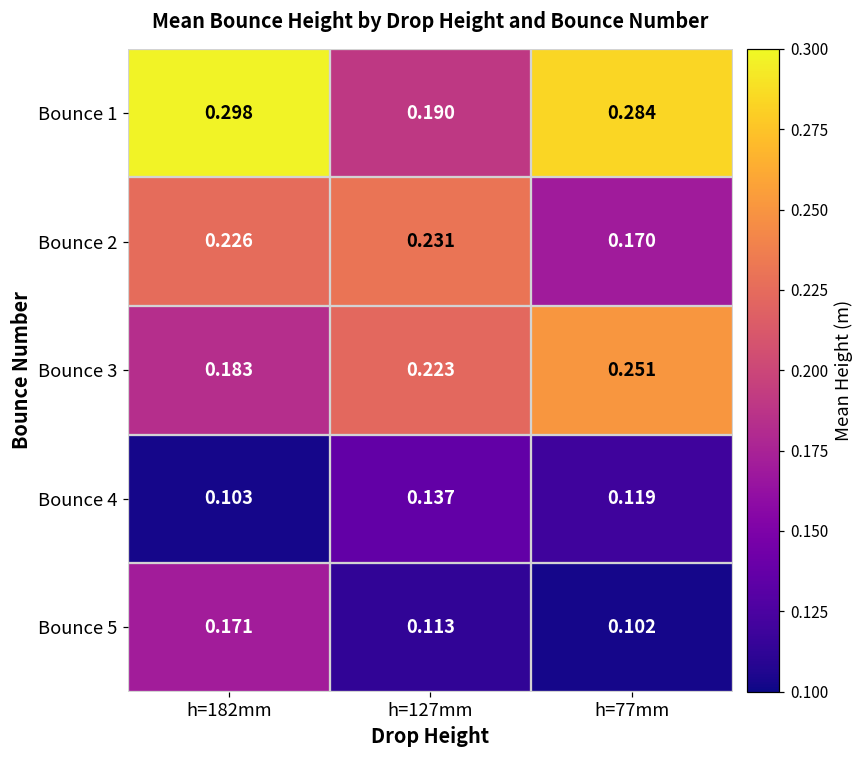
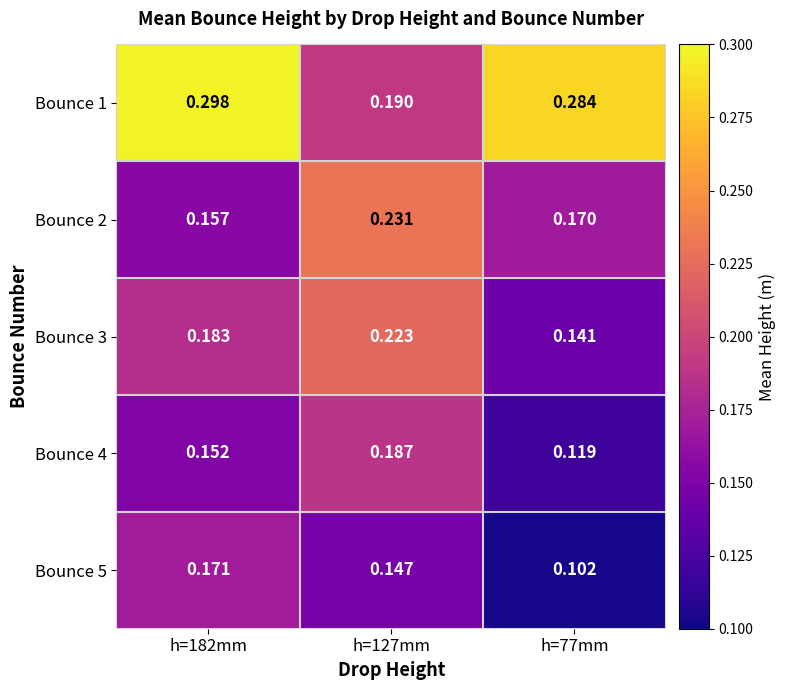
Bounce 2, h=182mm: 0.226 -> 0.157
Bounce 3, h=77mm: 0.251 -> 0.141
Bounce 4, h=182mm: 0.103 -> 0.152
Bounce 4, h=127mm: 0.137 -> 0.187
Bounce 5, h=127mm: 0.113 -> 0.147
